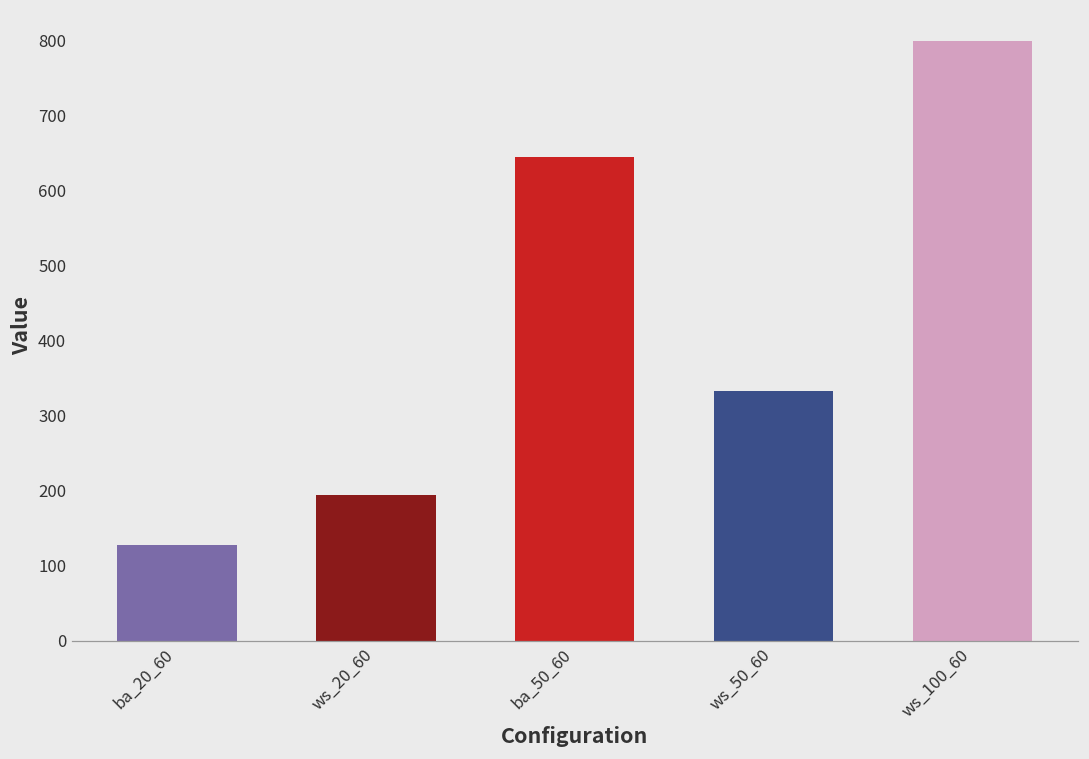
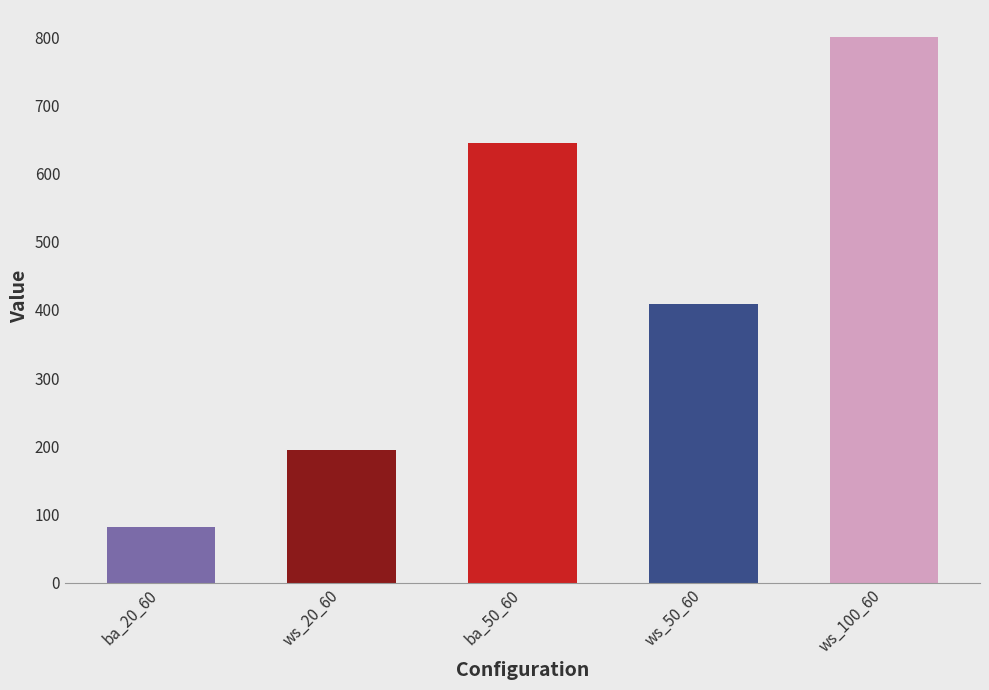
ba_20_60: 130 -> 80
ws_50_60: 330 -> 410
